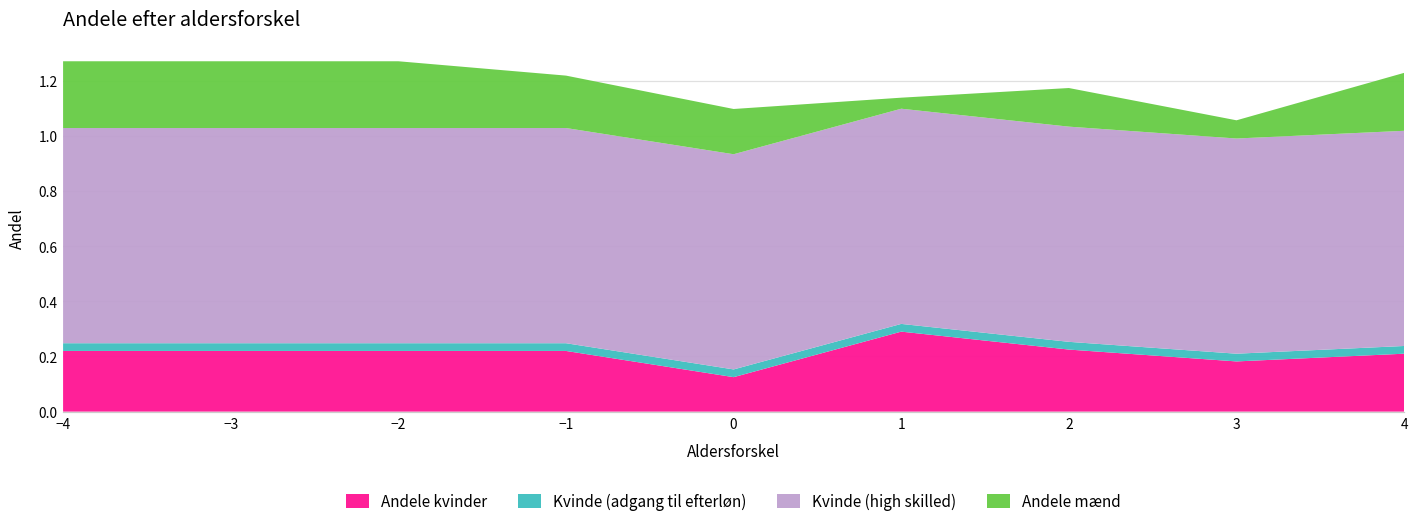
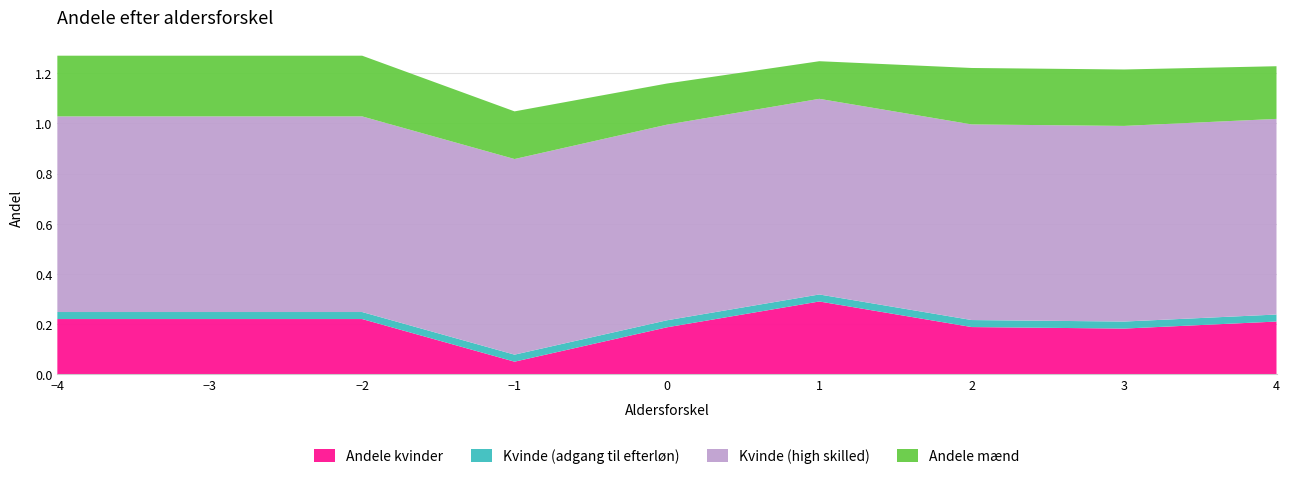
Andele kvinder, −1: 0.22 -> 0.05
Andele kvinder, 0: 0.13 -> 0.19
Andele mænd, 1: 0.04 -> 0.15
Andele kvinder, 2: 0.23 -> 0.19
Andele mænd, 2: 0.14 -> 0.23
Andele mænd, 3: 0.07 -> 0.23
